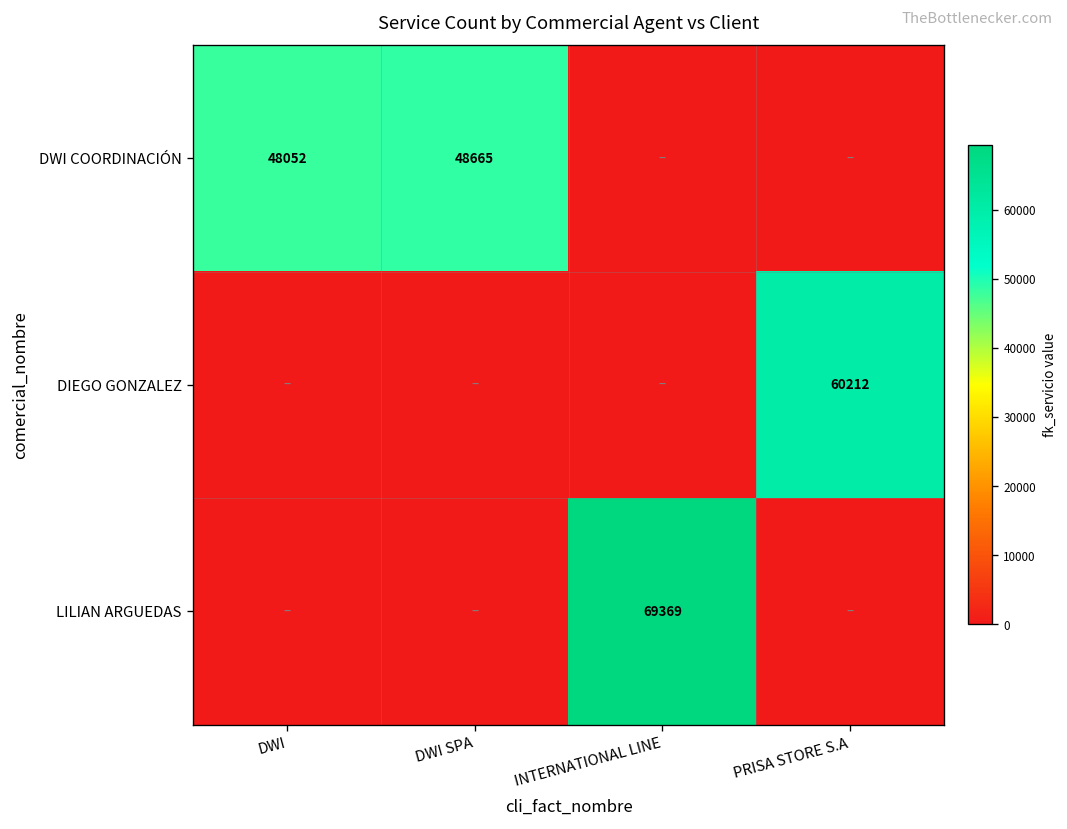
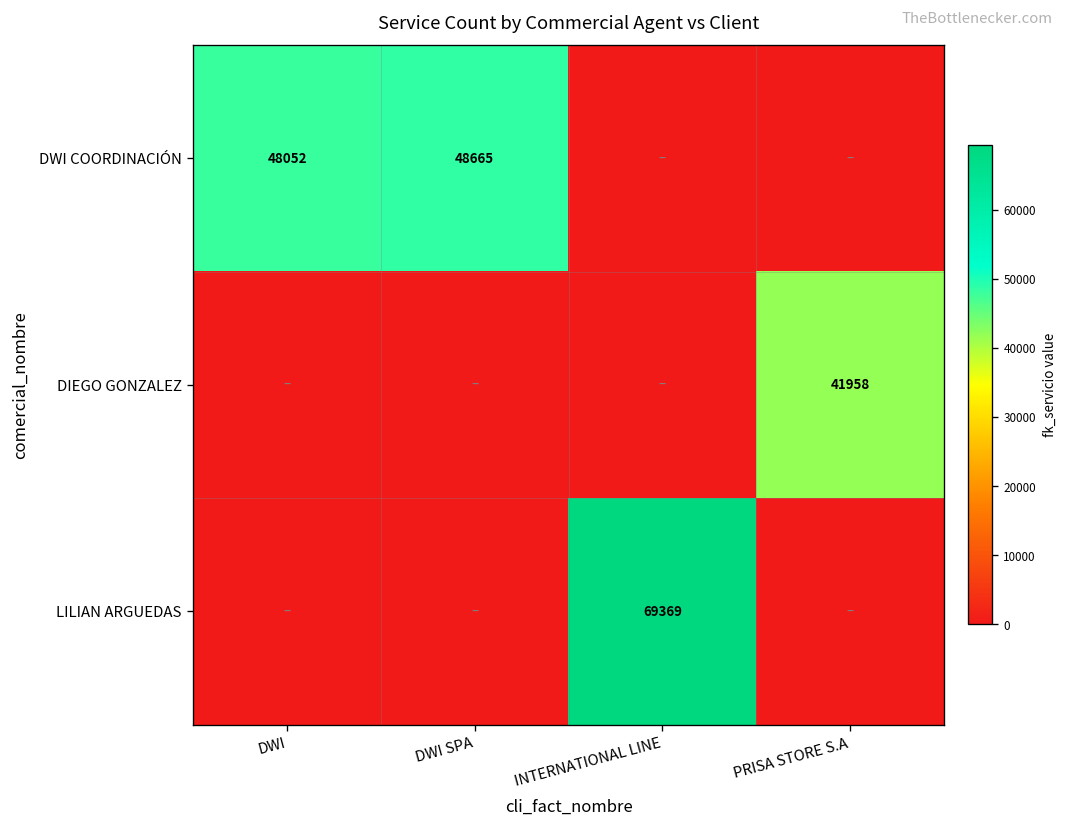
DIEGO GONZALEZ, PRISA STORE S.A: 60212 -> 41958
